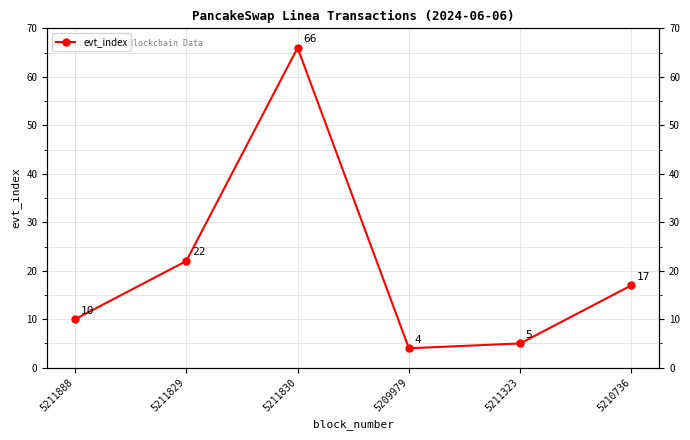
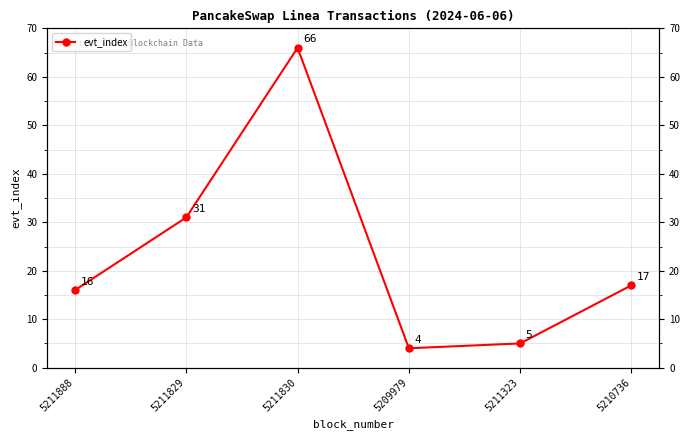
5211888: 10 -> 16
5211829: 22 -> 31
